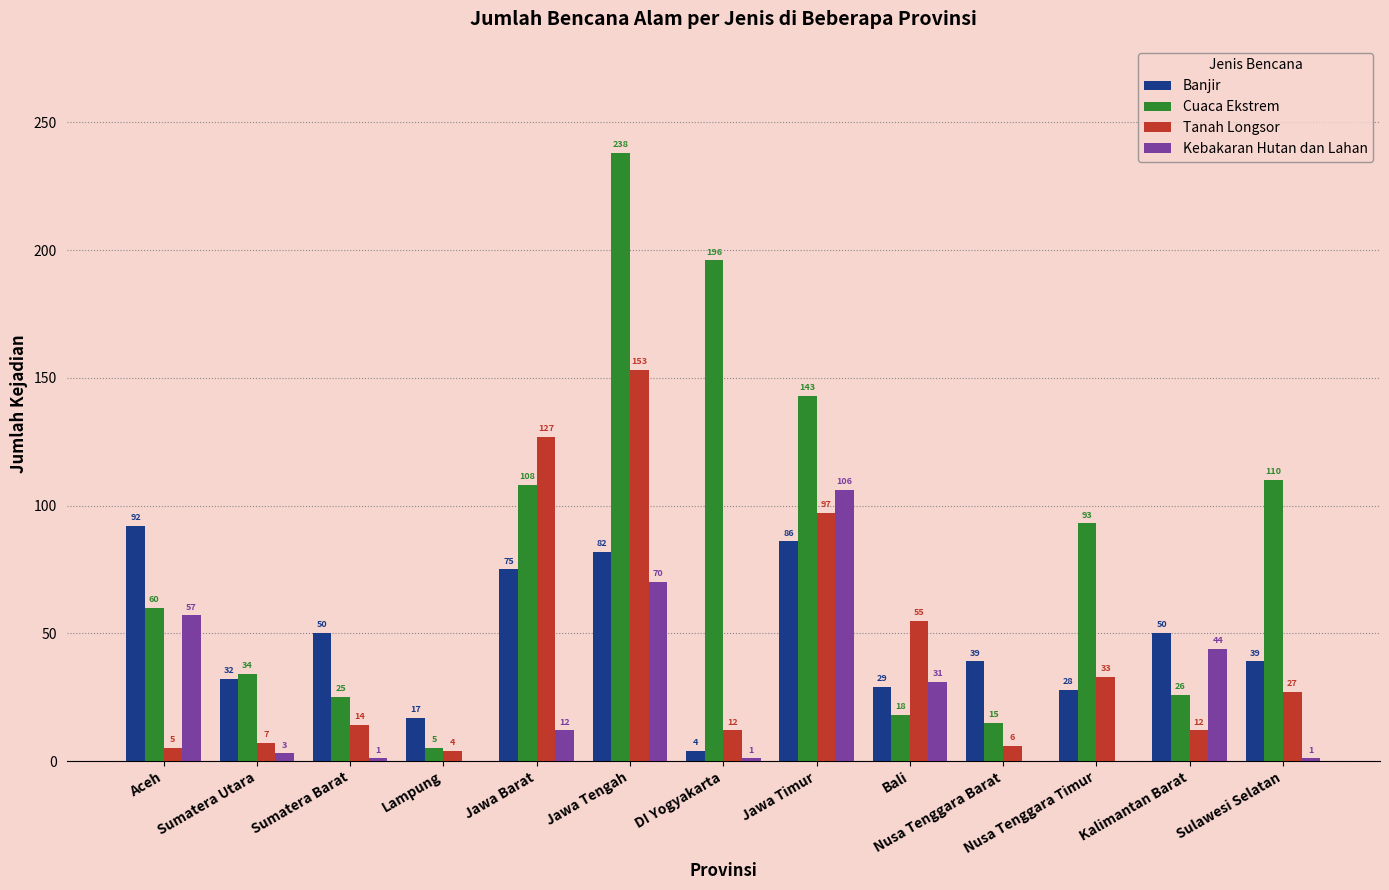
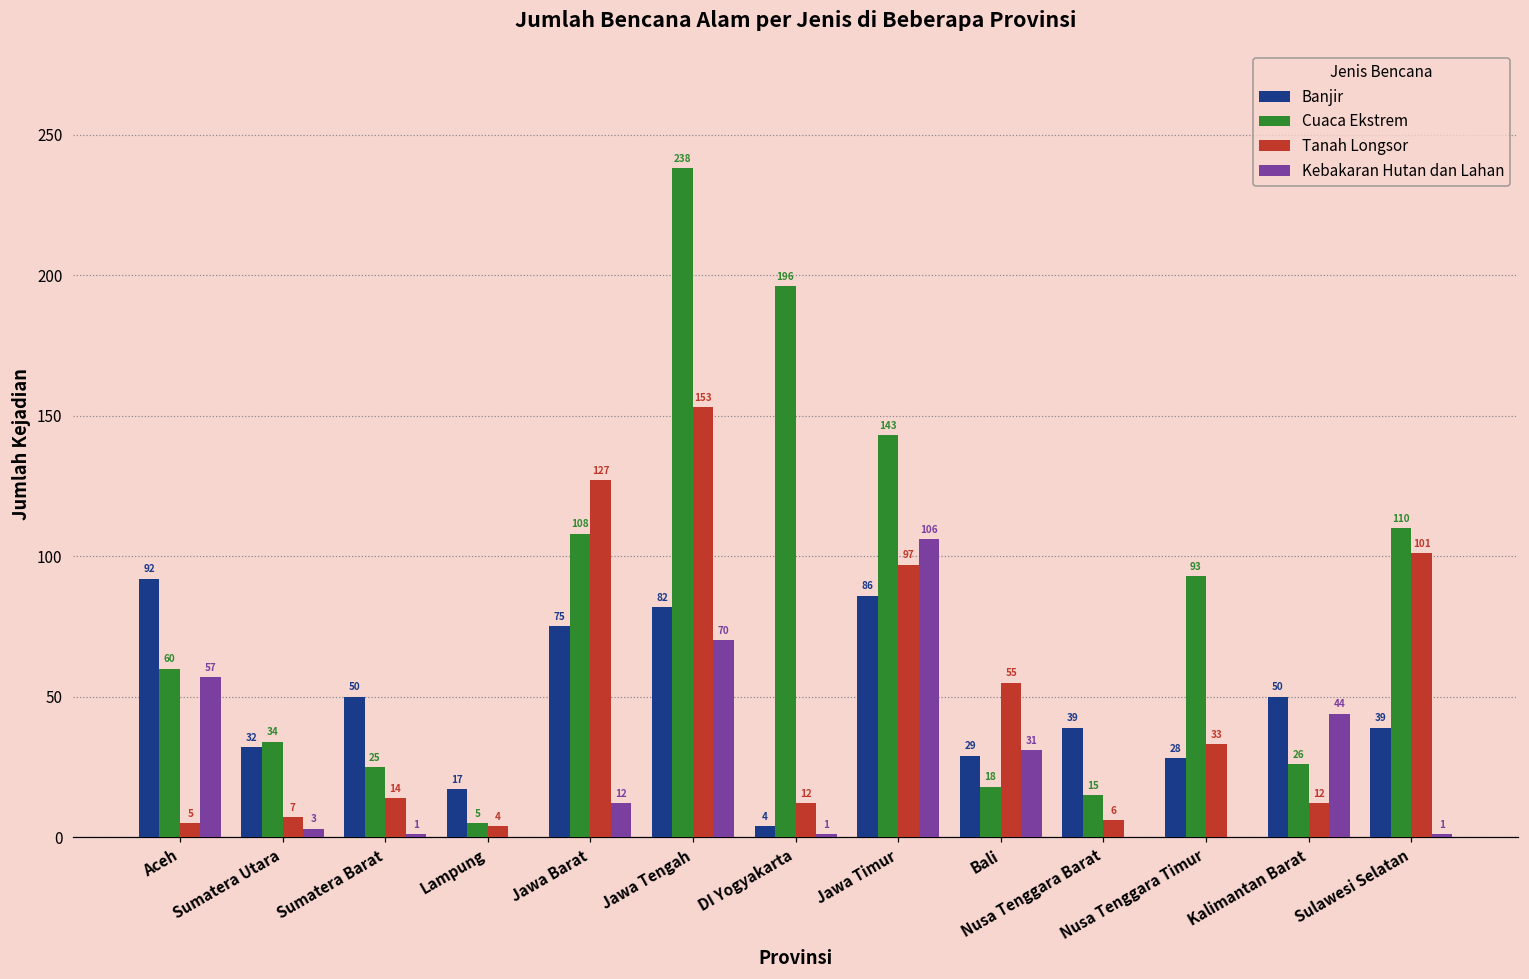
Tanah Longsor, Sulawesi Selatan: 27 -> 101
